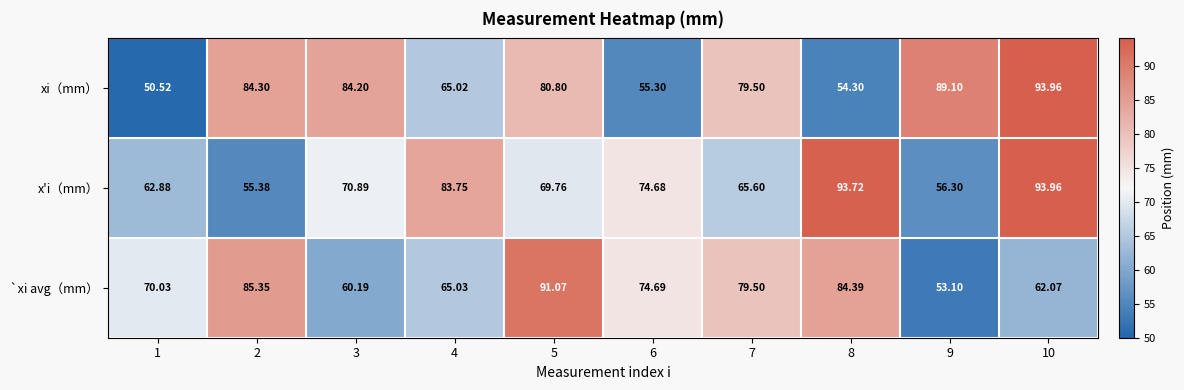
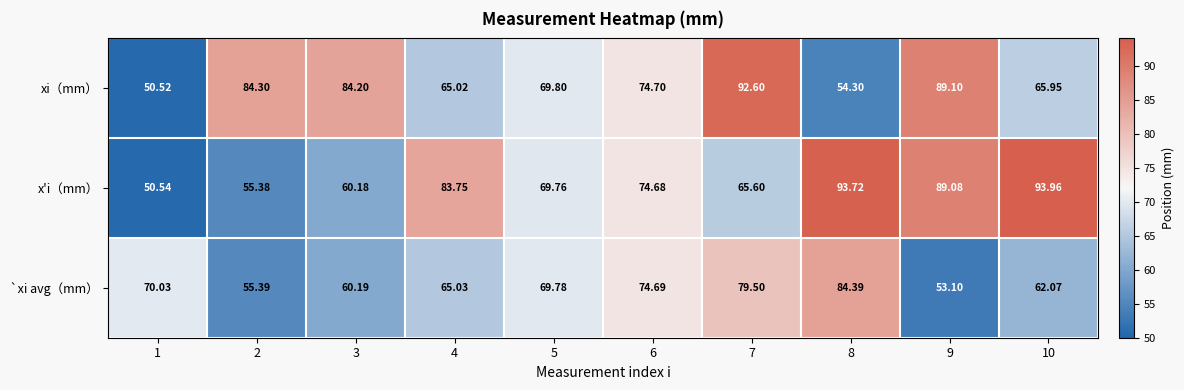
xi（mm）, 5: 80.80 -> 69.80
xi（mm）, 6: 55.30 -> 74.70
xi（mm）, 7: 79.50 -> 92.60
xi（mm）, 10: 93.96 -> 65.95
x'i（mm）, 1: 62.88 -> 50.54
x'i（mm）, 3: 70.89 -> 60.18
x'i（mm）, 9: 56.30 -> 89.08
`xi avg（mm）, 2: 85.35 -> 55.39
`xi avg（mm）, 5: 91.07 -> 69.78
